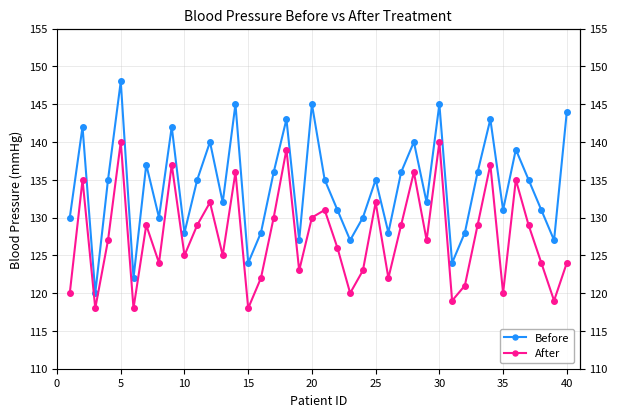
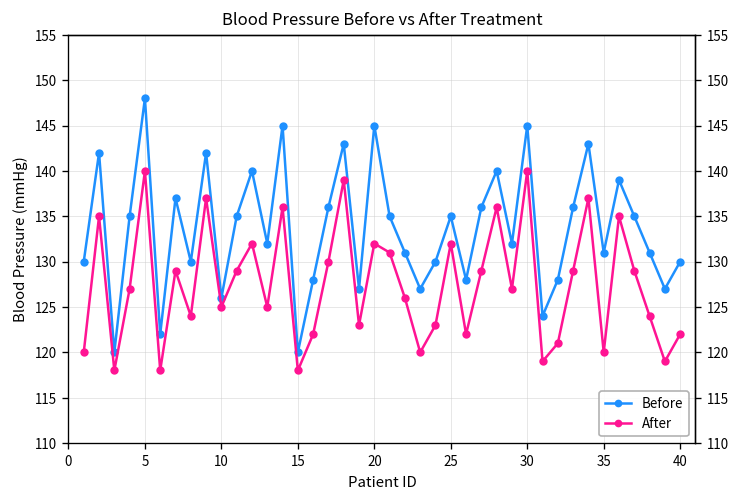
Before, 10: 128 -> 126
Before, 15: 124 -> 120
After, 20: 130 -> 132
Before, 40: 144 -> 130
After, 40: 124 -> 122
